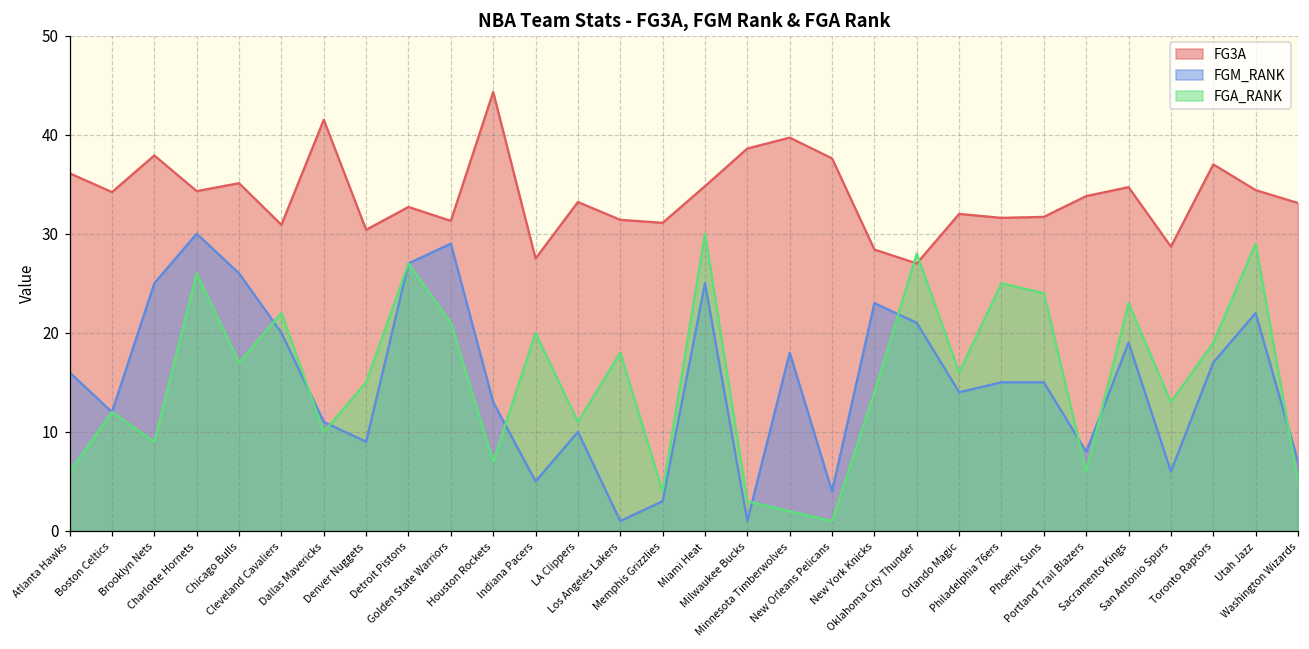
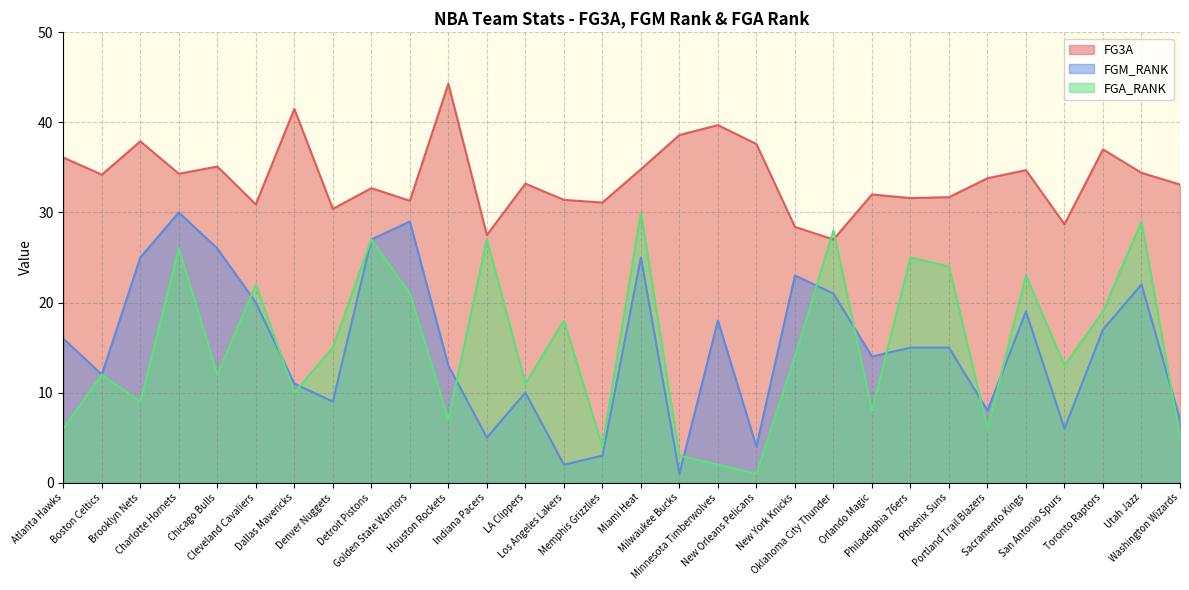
FGA_RANK, Chicago Bulls: 17 -> 12
FGA_RANK, Indiana Pacers: 20 -> 27
FGM_RANK, Los Angeles Lakers: 1 -> 2
FGA_RANK, Orlando Magic: 16 -> 8
